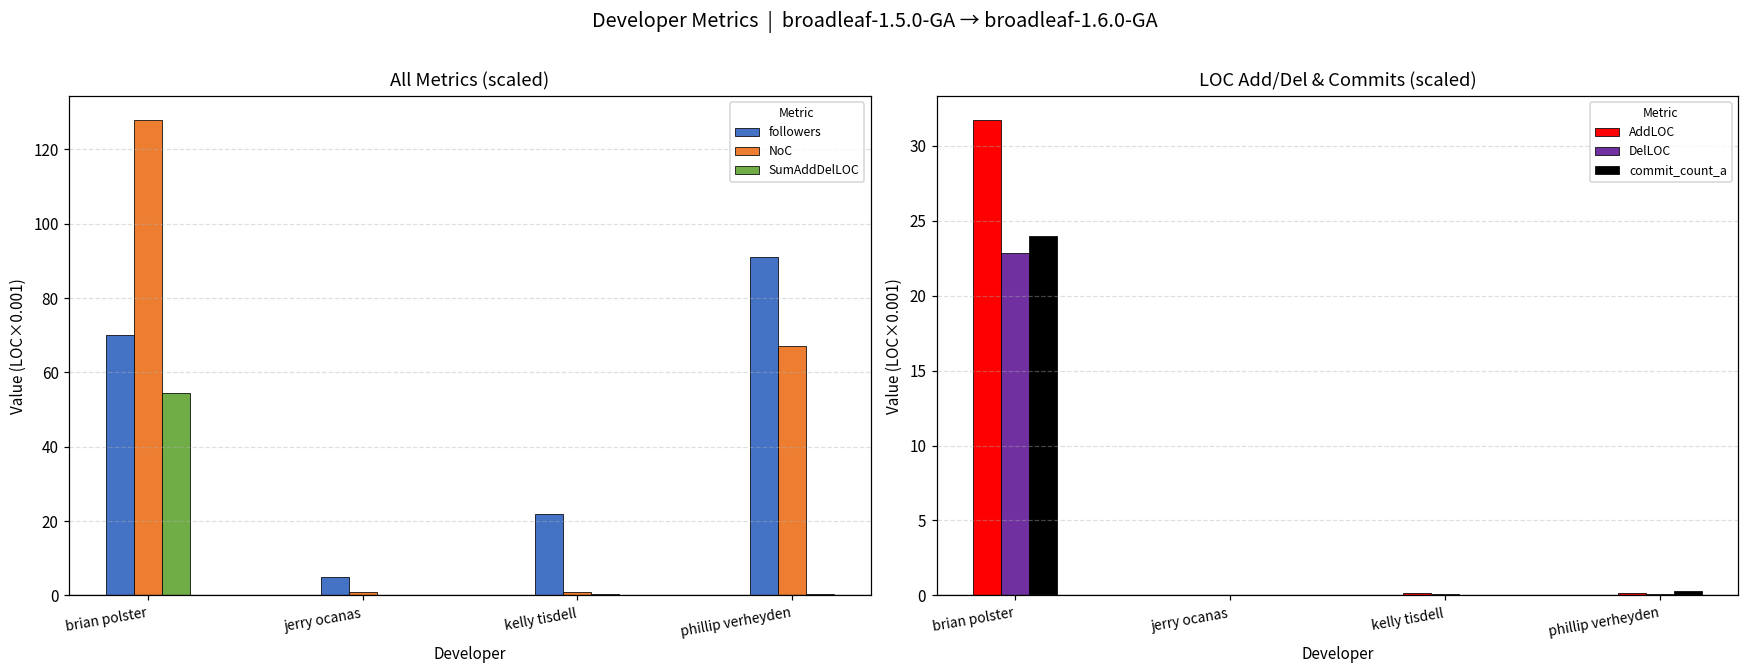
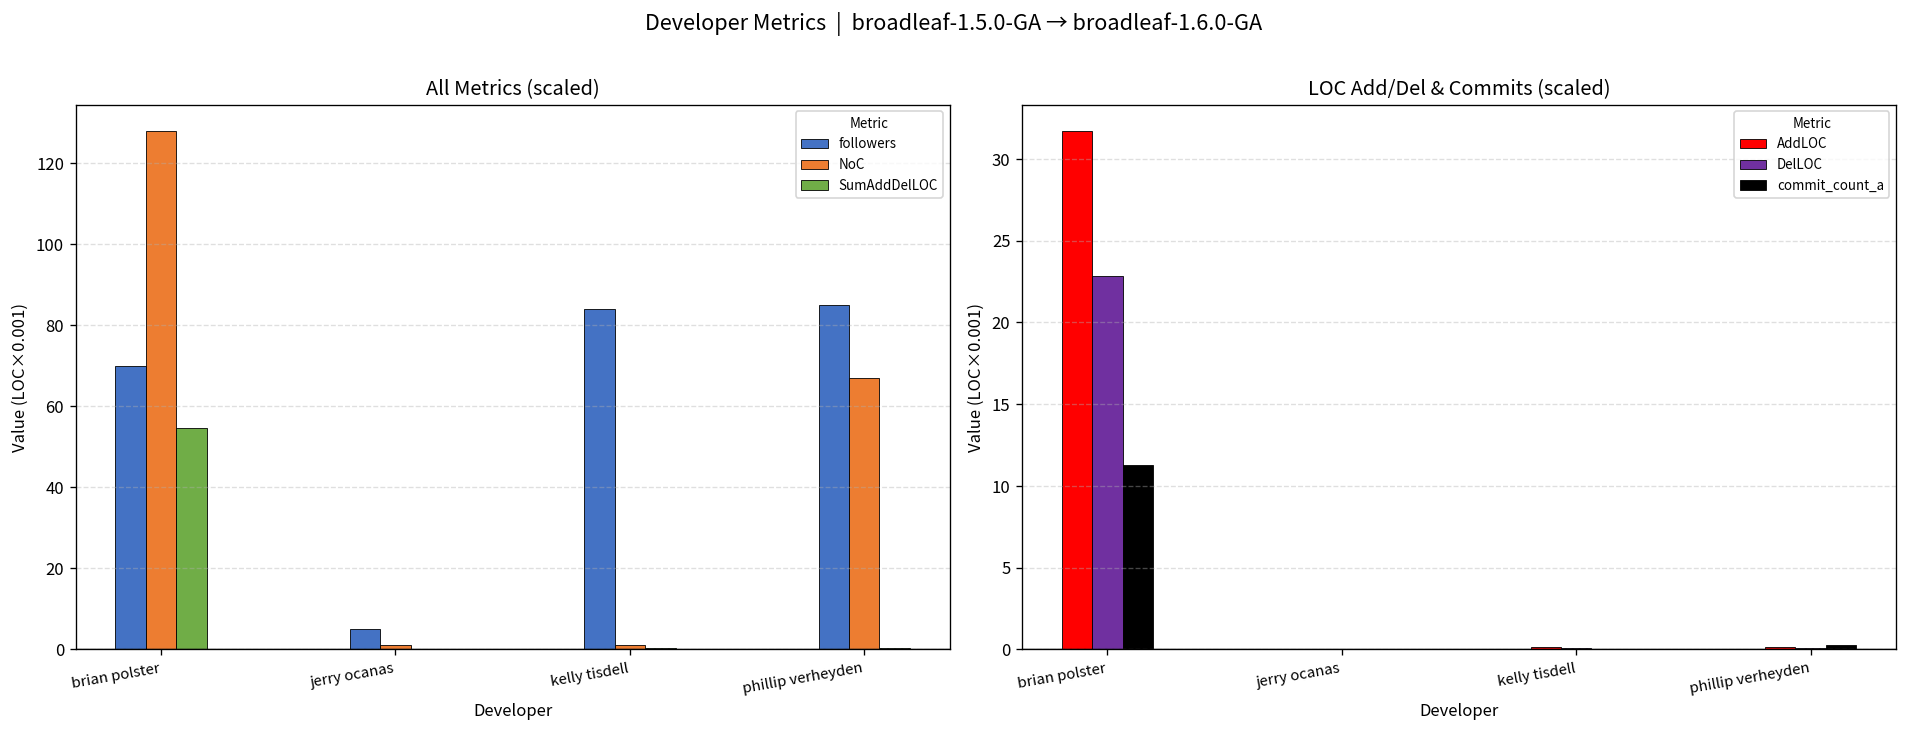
All Metrics (scaled), followers, kelly tisdell: 22 -> 84
All Metrics (scaled), followers, phillip verheyden: 91 -> 85
LOC Add/Del & Commits (scaled), commit_count_a, brian polster: 24.0 -> 11.3
